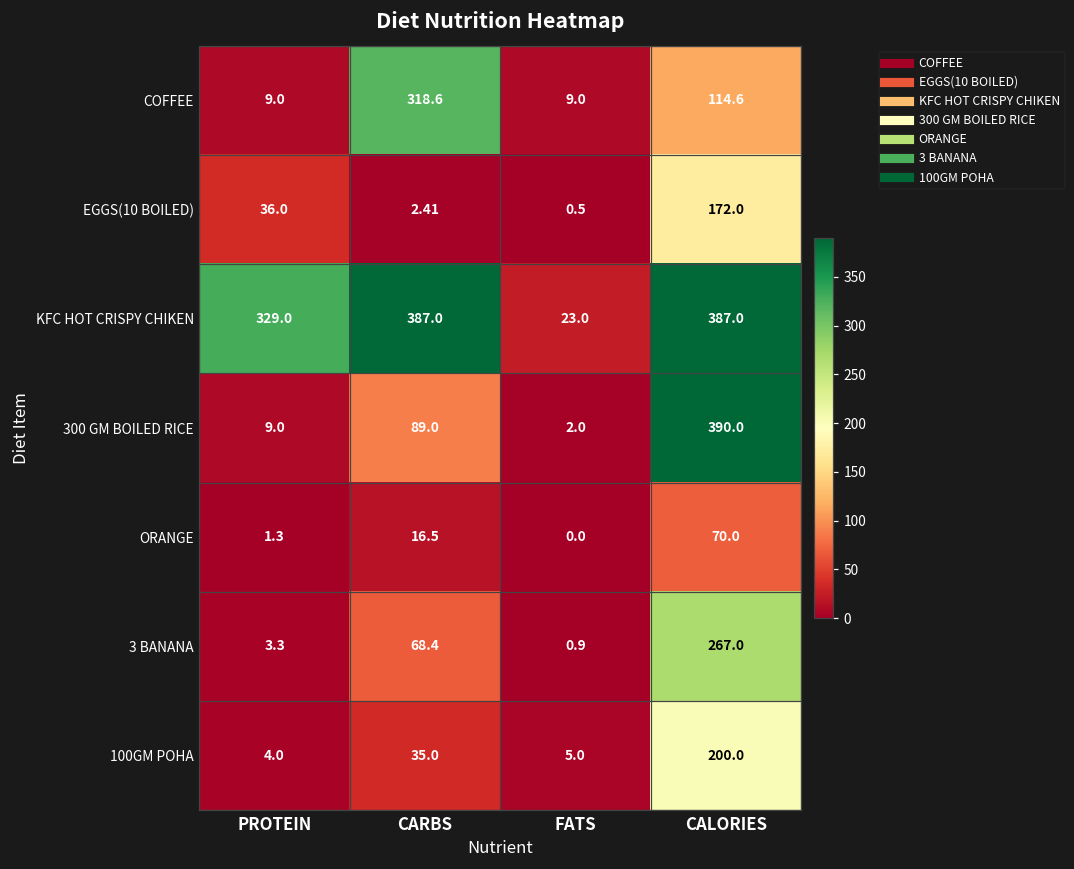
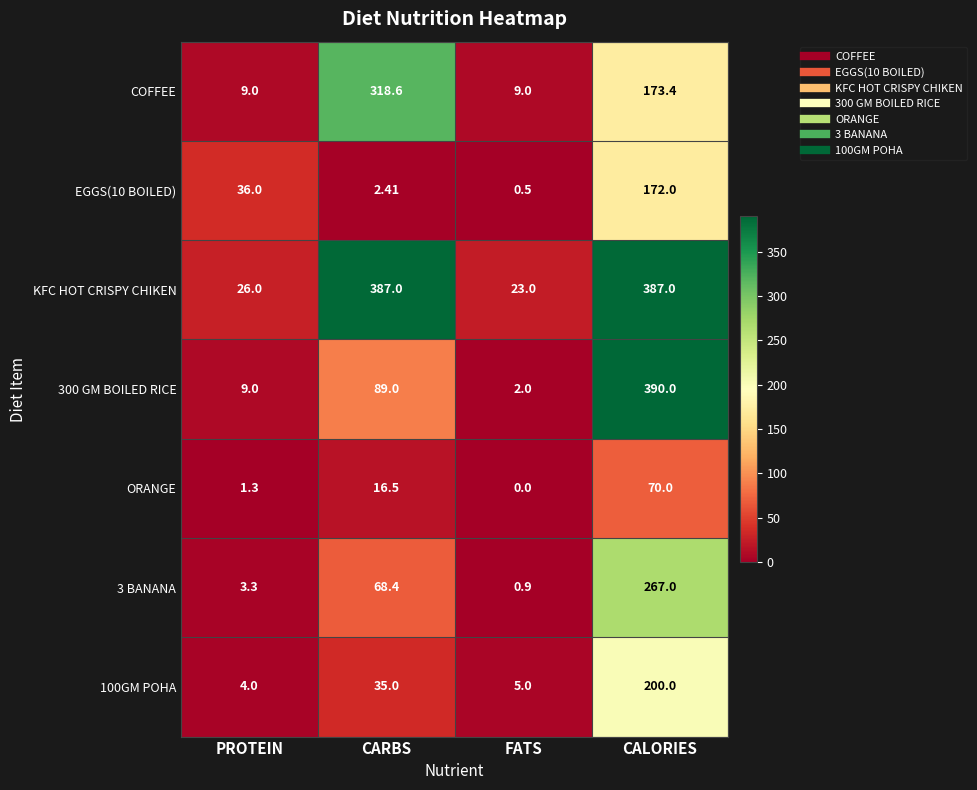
COFFEE, CALORIES: 114.6 -> 173.4
KFC HOT CRISPY CHIKEN, PROTEIN: 329.0 -> 26.0
